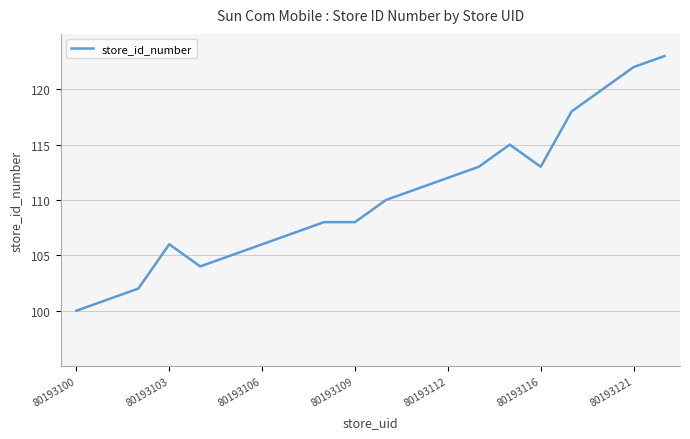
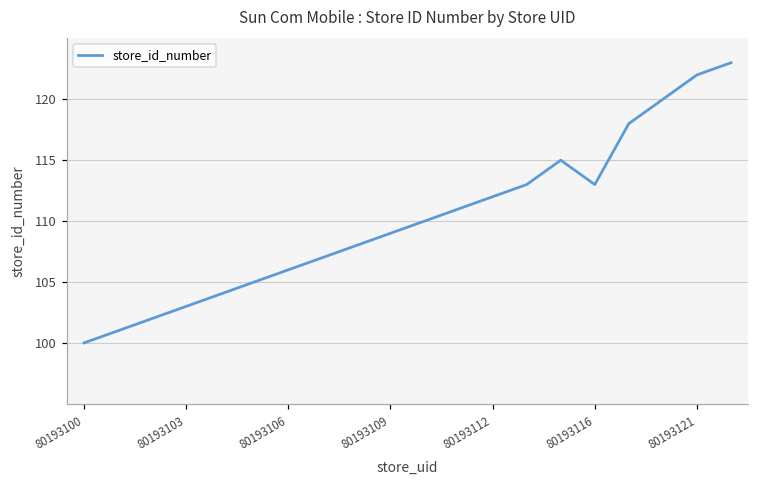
80193103: 106 -> 103
80193109: 108 -> 109
